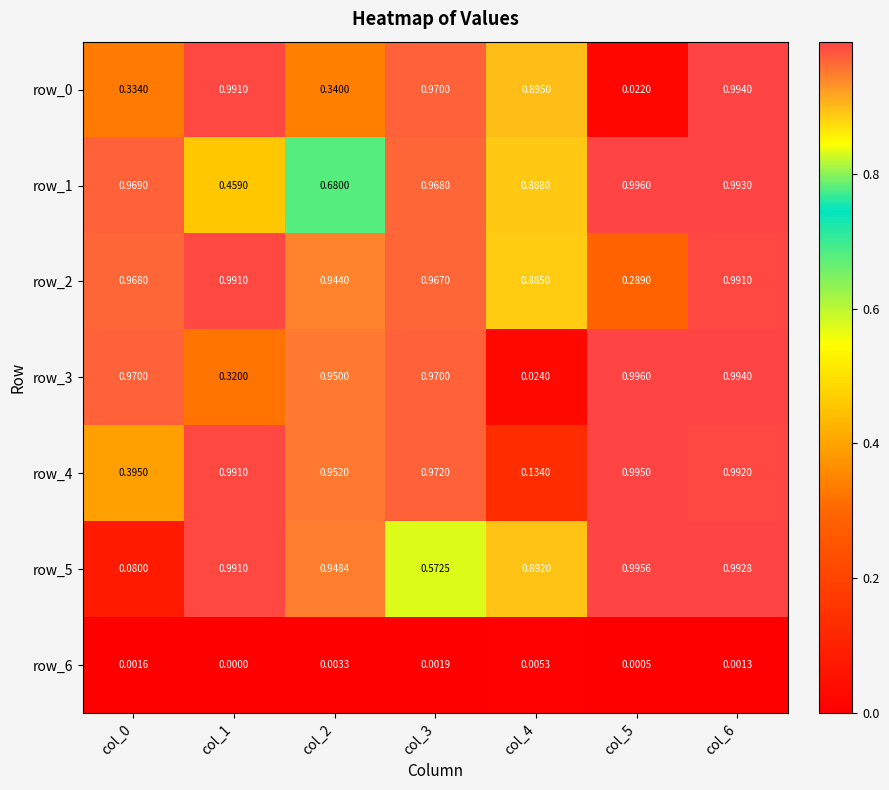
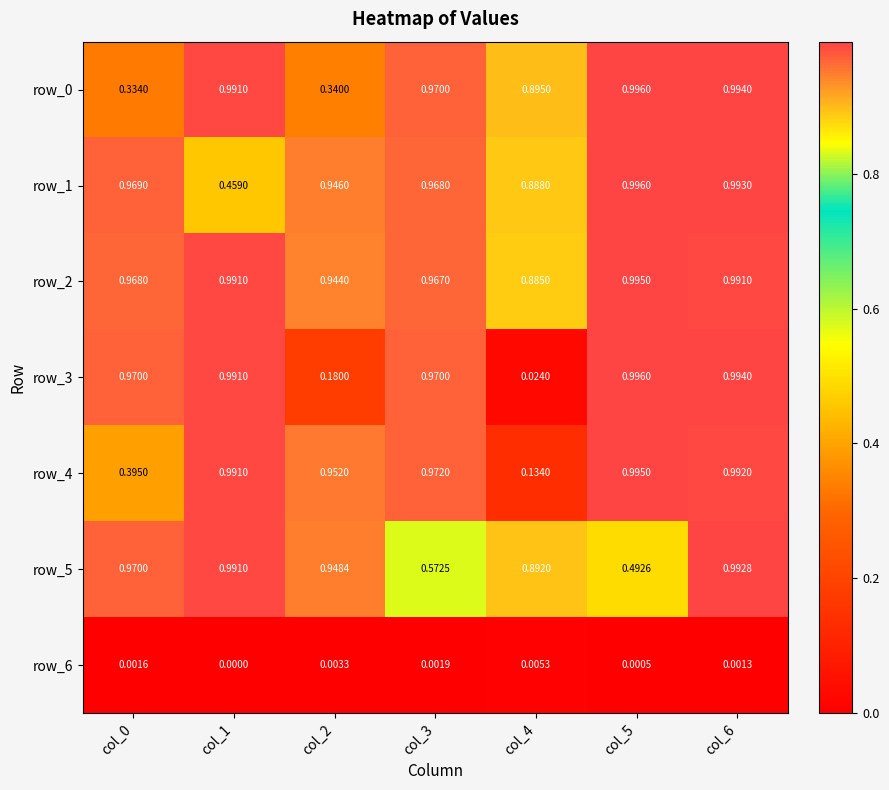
row_0, col_5: 0.0220 -> 0.9960
row_1, col_2: 0.6800 -> 0.9460
row_2, col_5: 0.2890 -> 0.9950
row_3, col_1: 0.3200 -> 0.9910
row_3, col_2: 0.9500 -> 0.1800
row_5, col_0: 0.0800 -> 0.9700
row_5, col_5: 0.9956 -> 0.4926
